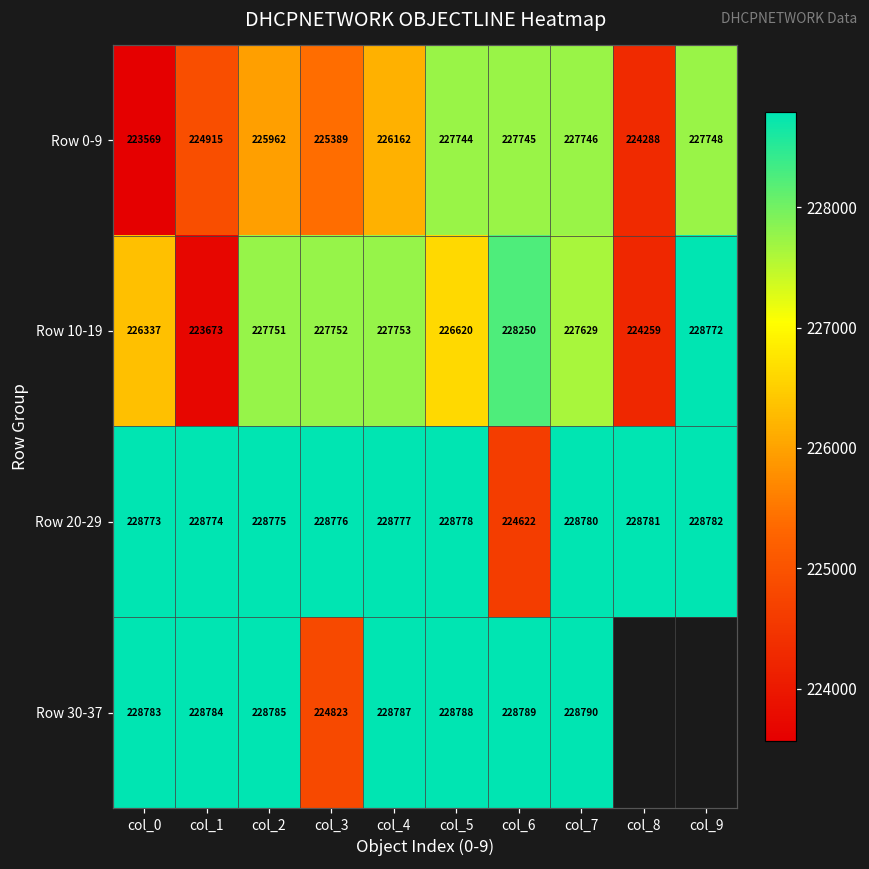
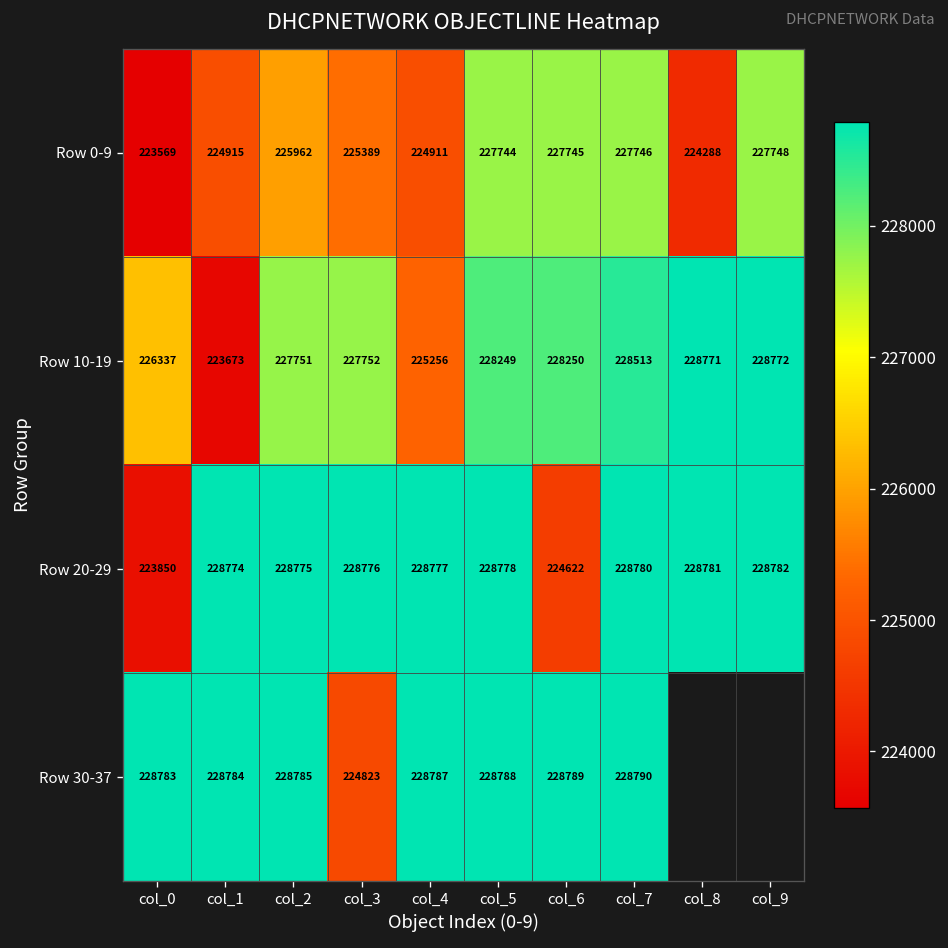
Row 0-9, col_4: 226162 -> 224911
Row 10-19, col_4: 227753 -> 225256
Row 10-19, col_5: 226620 -> 228249
Row 10-19, col_7: 227629 -> 228513
Row 10-19, col_8: 224259 -> 228771
Row 20-29, col_0: 228773 -> 223850
